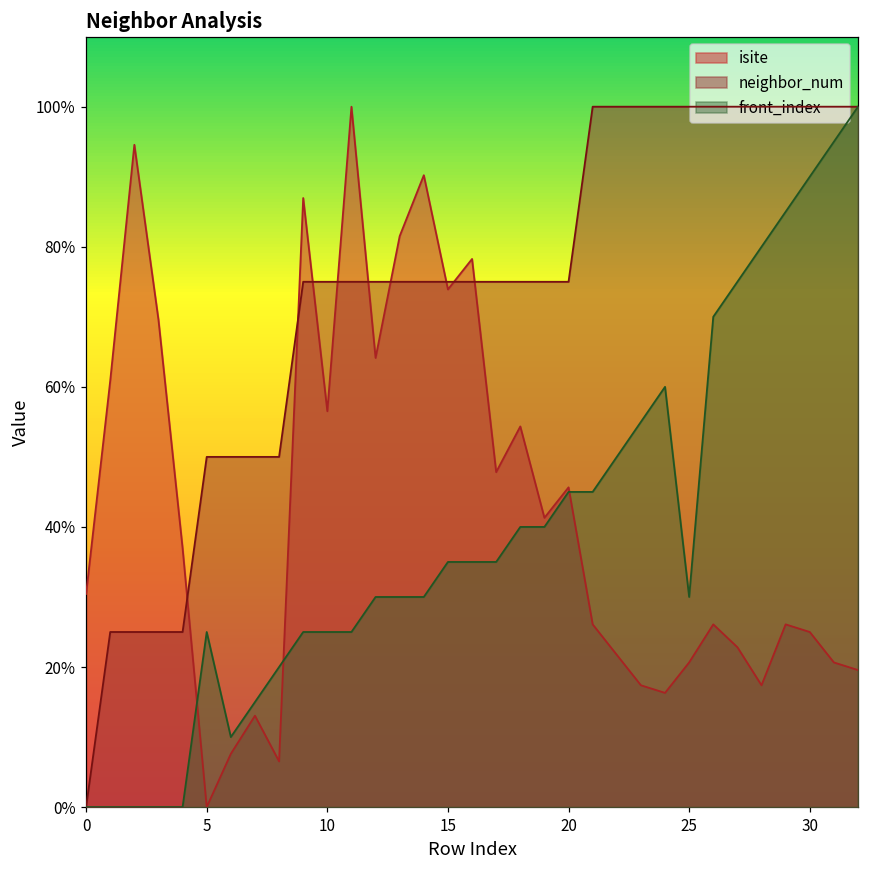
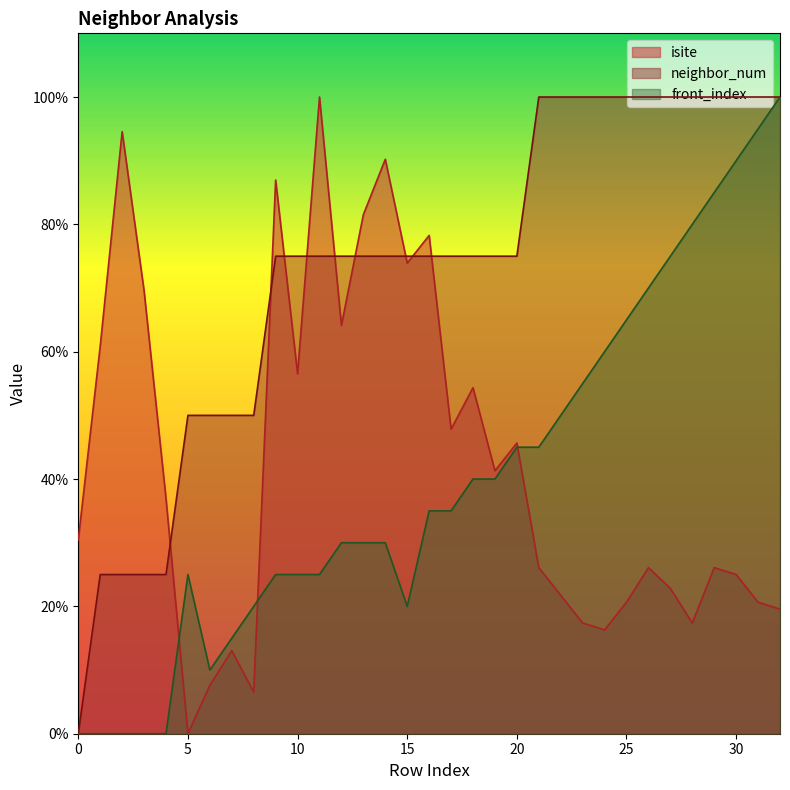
front_index, 15: 35% -> 20%
front_index, 25: 30% -> 65%
